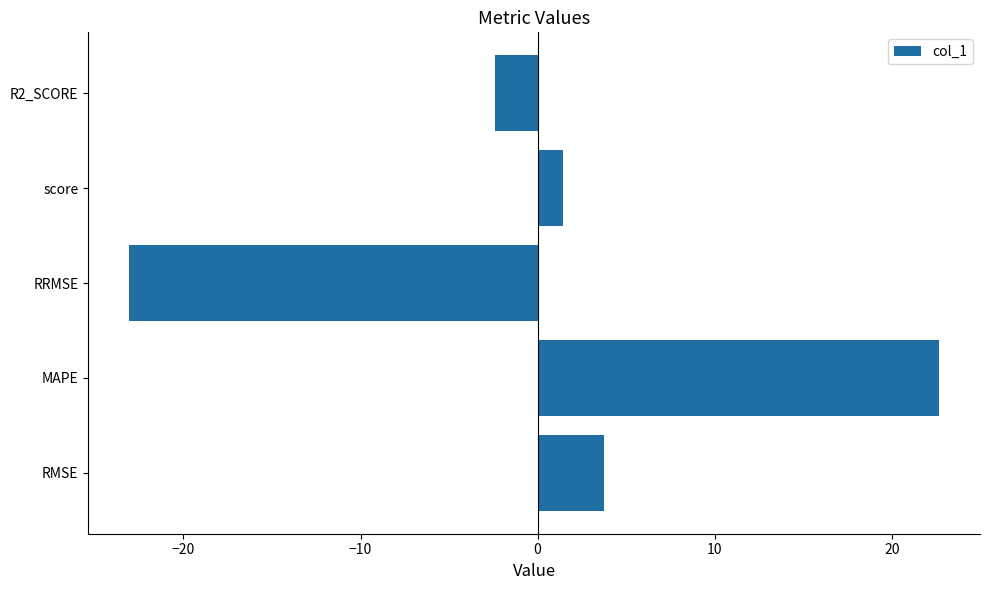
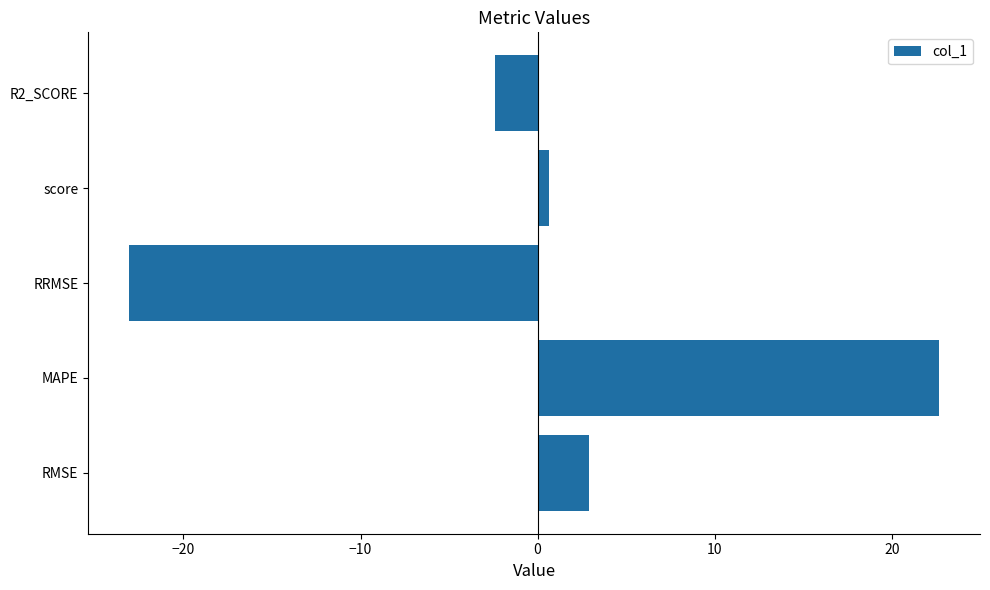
score: 1.4 -> 0.6
RMSE: 3.8 -> 2.9
